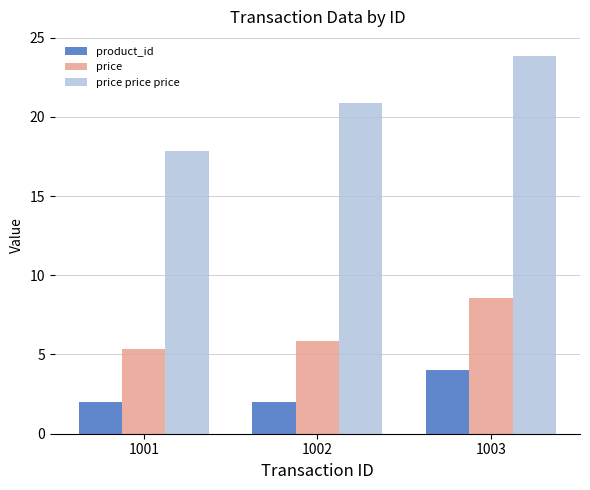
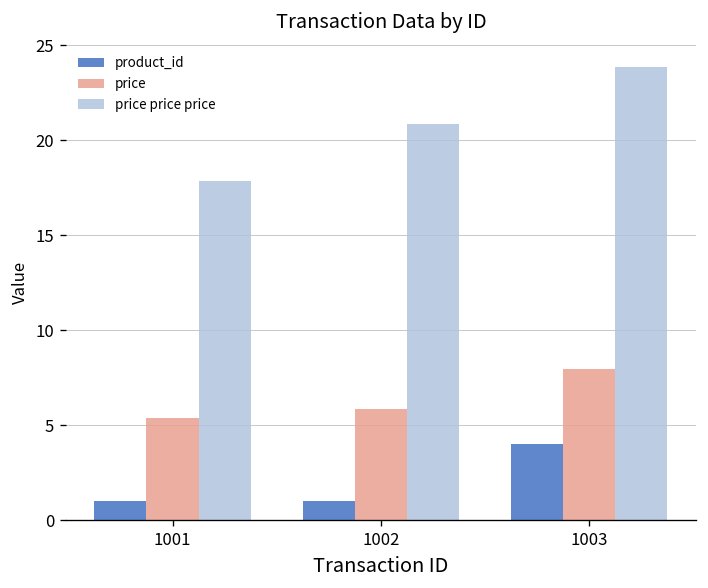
product_id, 1001: 2 -> 1
product_id, 1002: 2 -> 1
price, 1003: 8.6 -> 8.0
